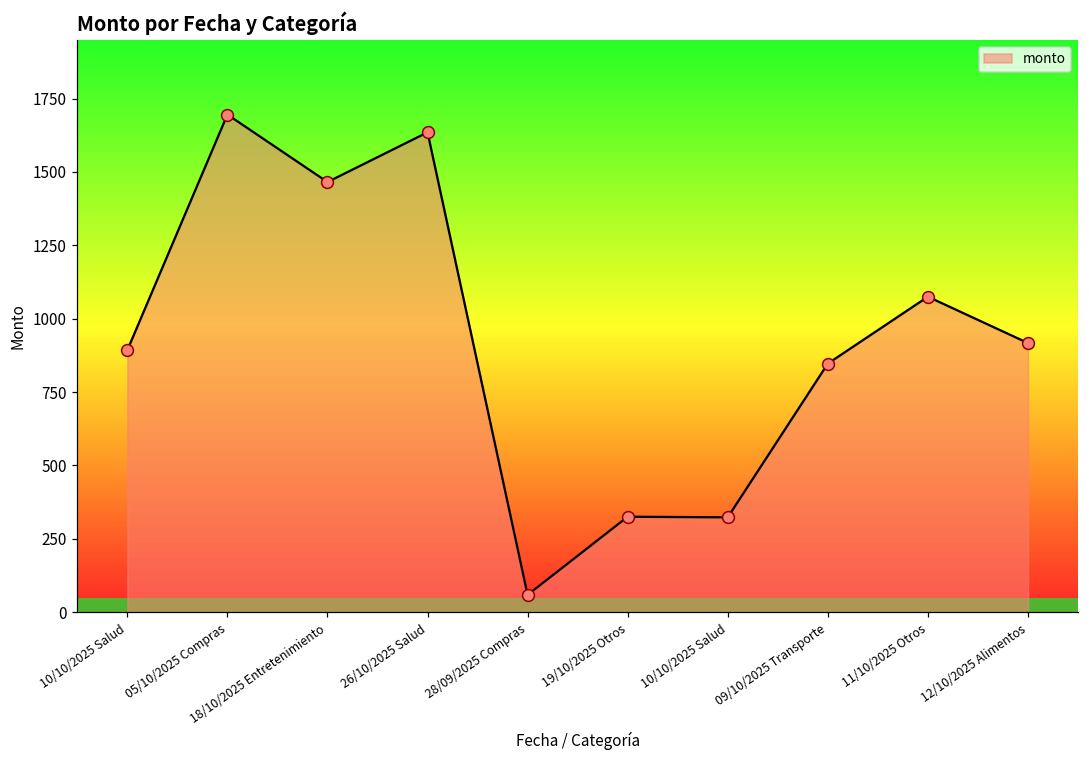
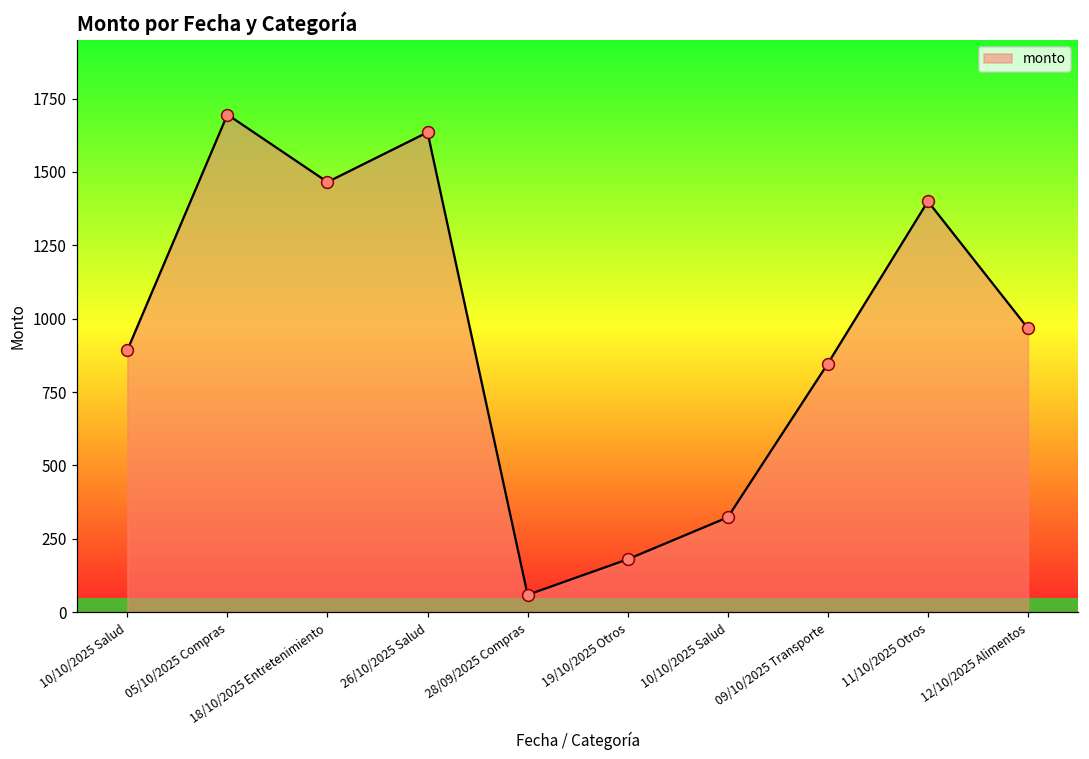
19/10/2025 Otros: 330 -> 180
11/10/2025 Otros: 1070 -> 1400
12/10/2025 Alimentos: 920 -> 970
